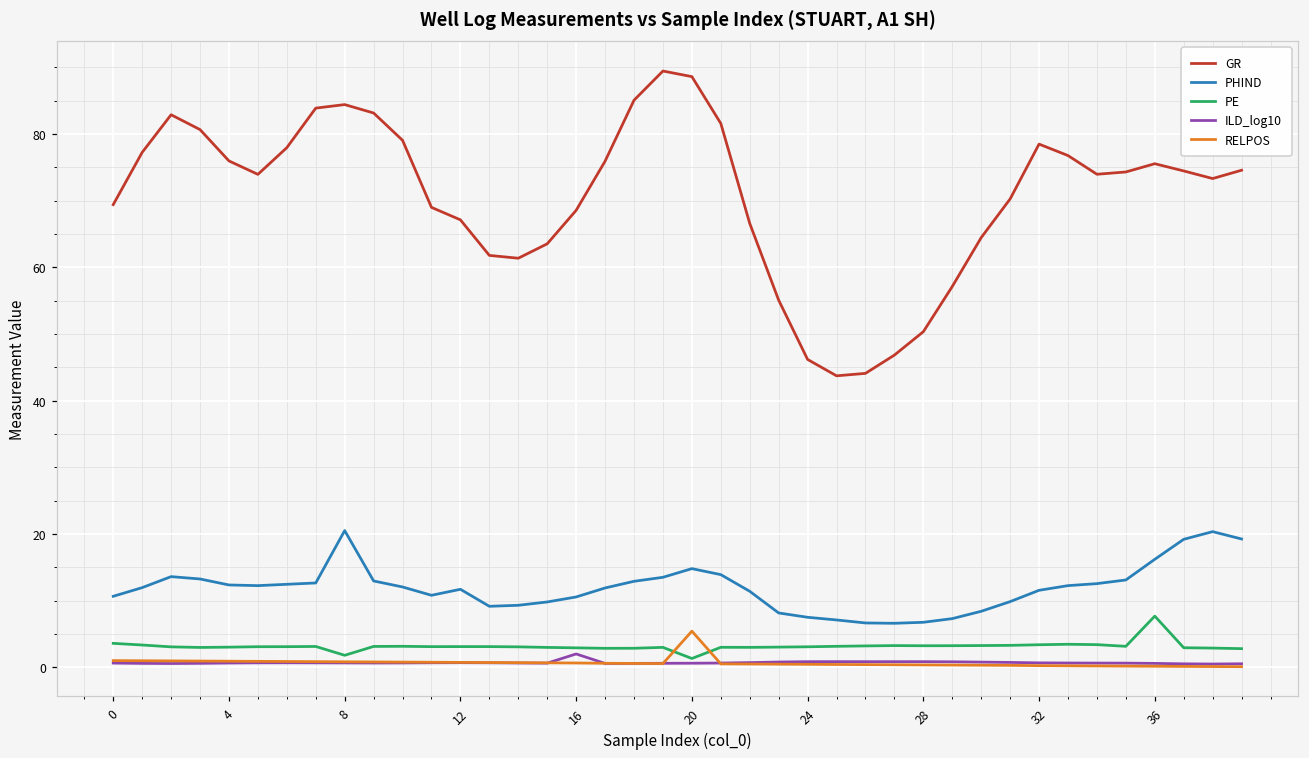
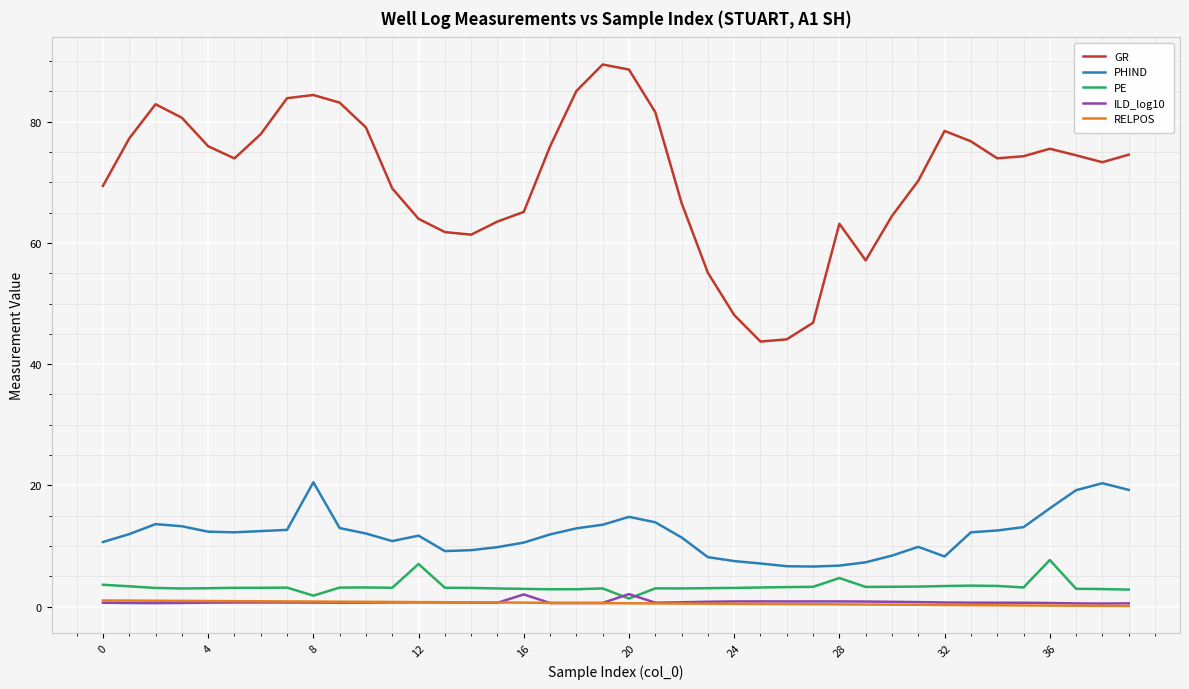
GR, 12: 67 -> 64
PE, 12: 3 -> 7
GR, 16: 69 -> 65
ILD_log10, 20: 1 -> 2
RELPOS, 20: 5 -> 1
GR, 24: 46 -> 48
GR, 28: 50 -> 63
PE, 28: 3 -> 5
PHIND, 32: 12 -> 8
